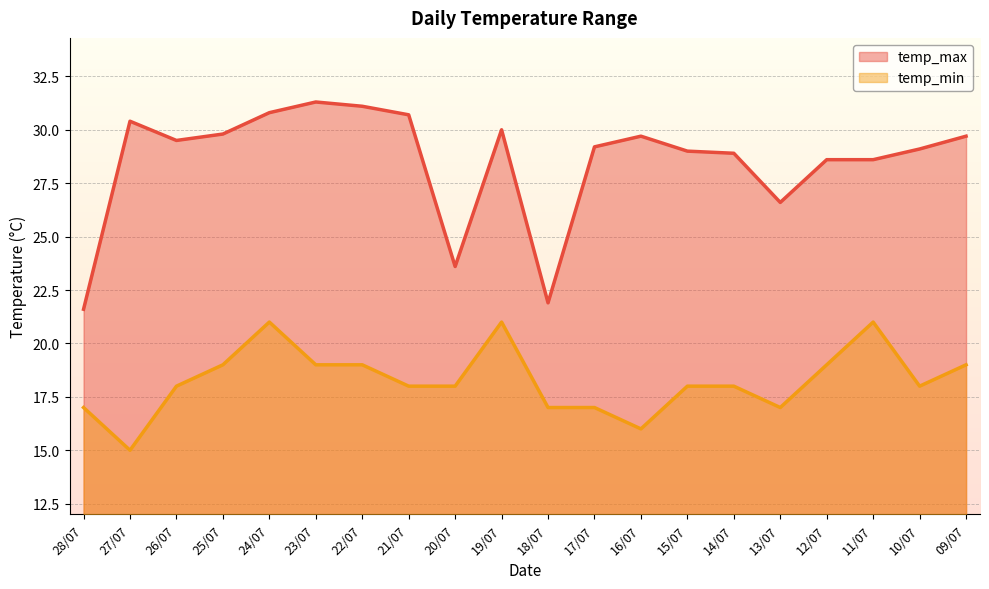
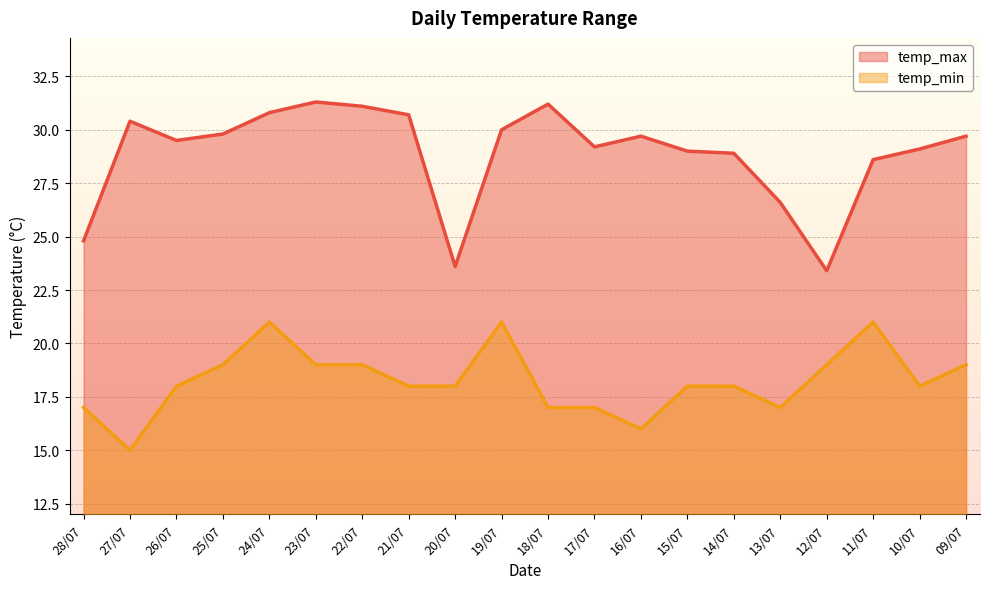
temp_max, 28/07: 21.6 -> 24.8
temp_max, 18/07: 21.9 -> 31.2
temp_max, 12/07: 28.6 -> 23.4
